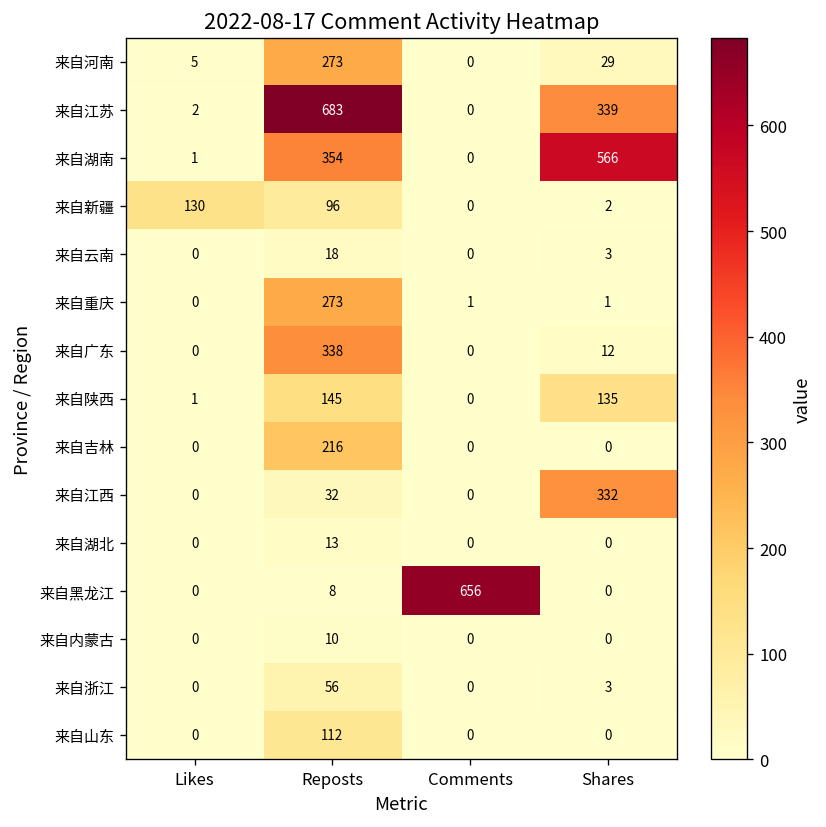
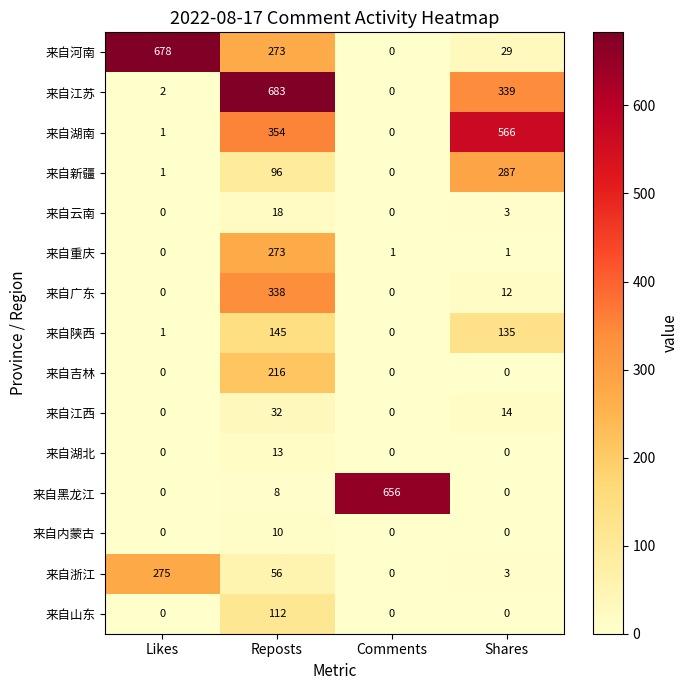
来自河南, Likes: 5 -> 678
来自新疆, Likes: 130 -> 1
来自新疆, Shares: 2 -> 287
来自江西, Shares: 332 -> 14
来自浙江, Likes: 0 -> 275
